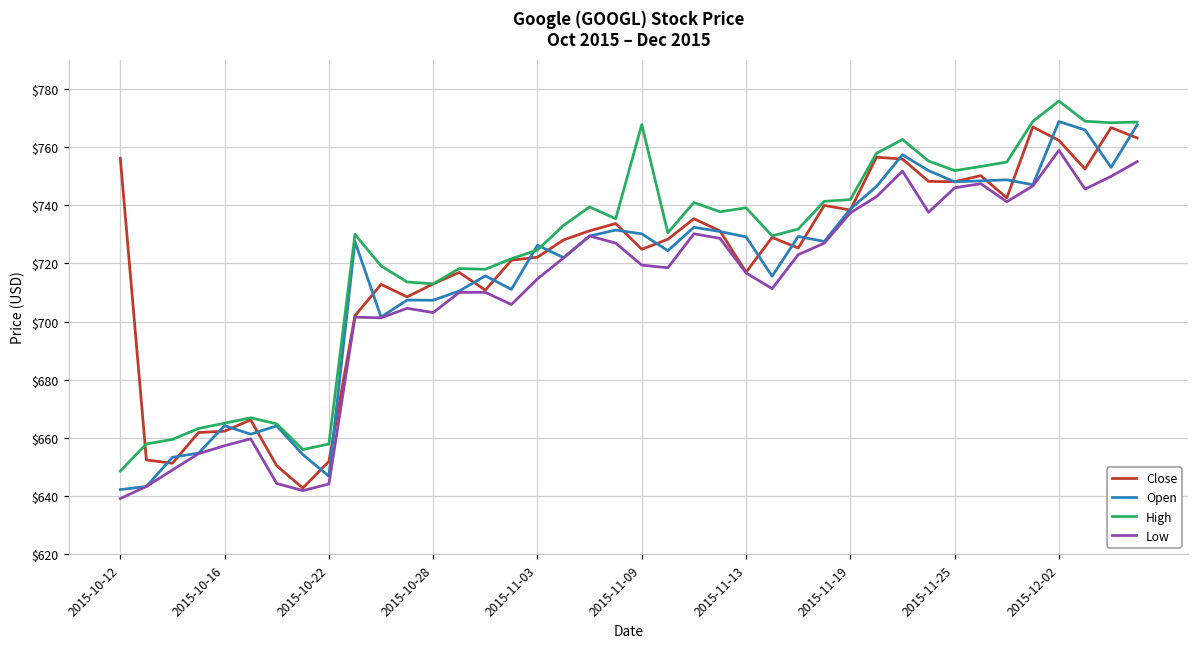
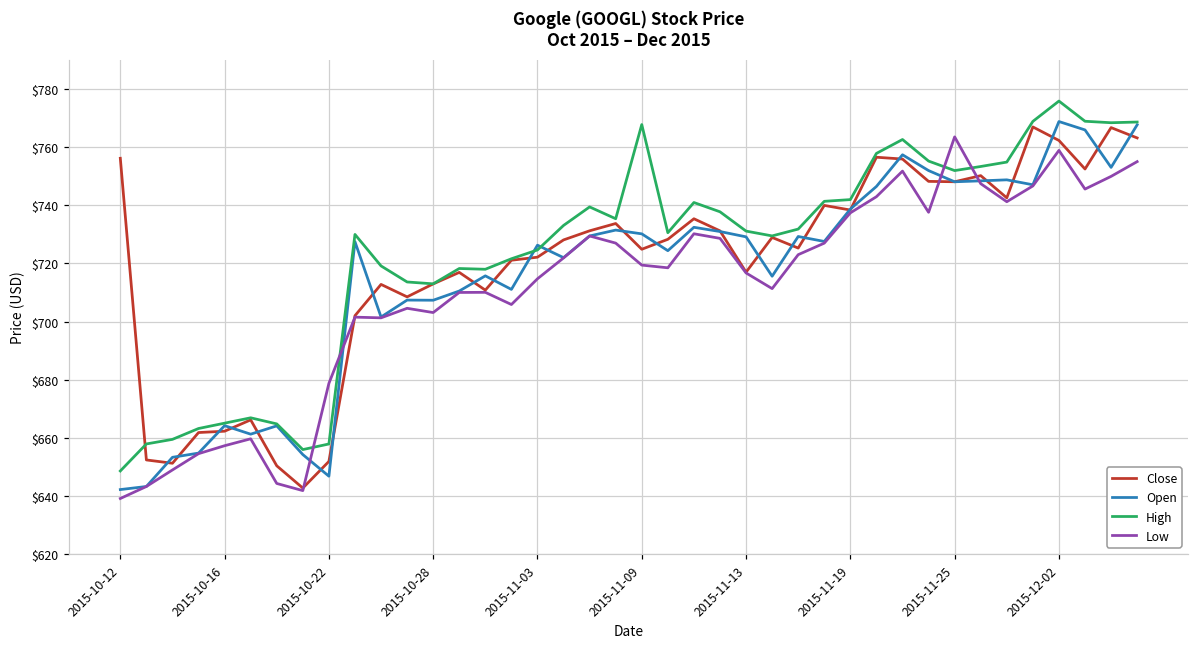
Low, 2015-10-22: $644 -> $679
High, 2015-11-13: $739 -> $731
Low, 2015-11-25: $746 -> $764
